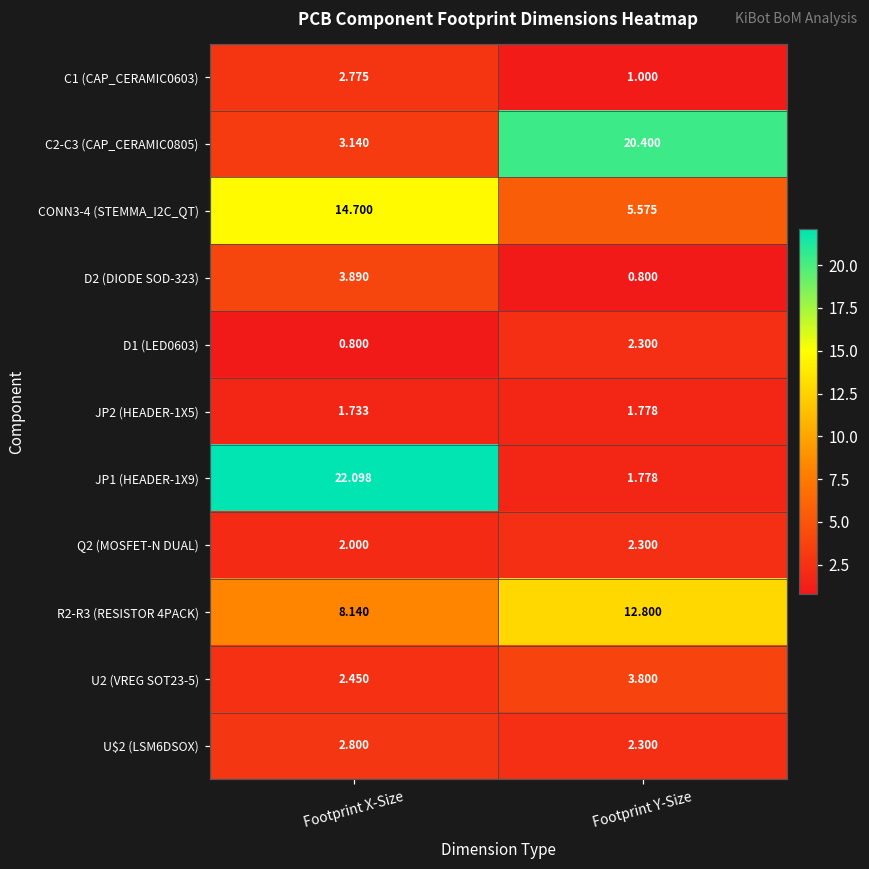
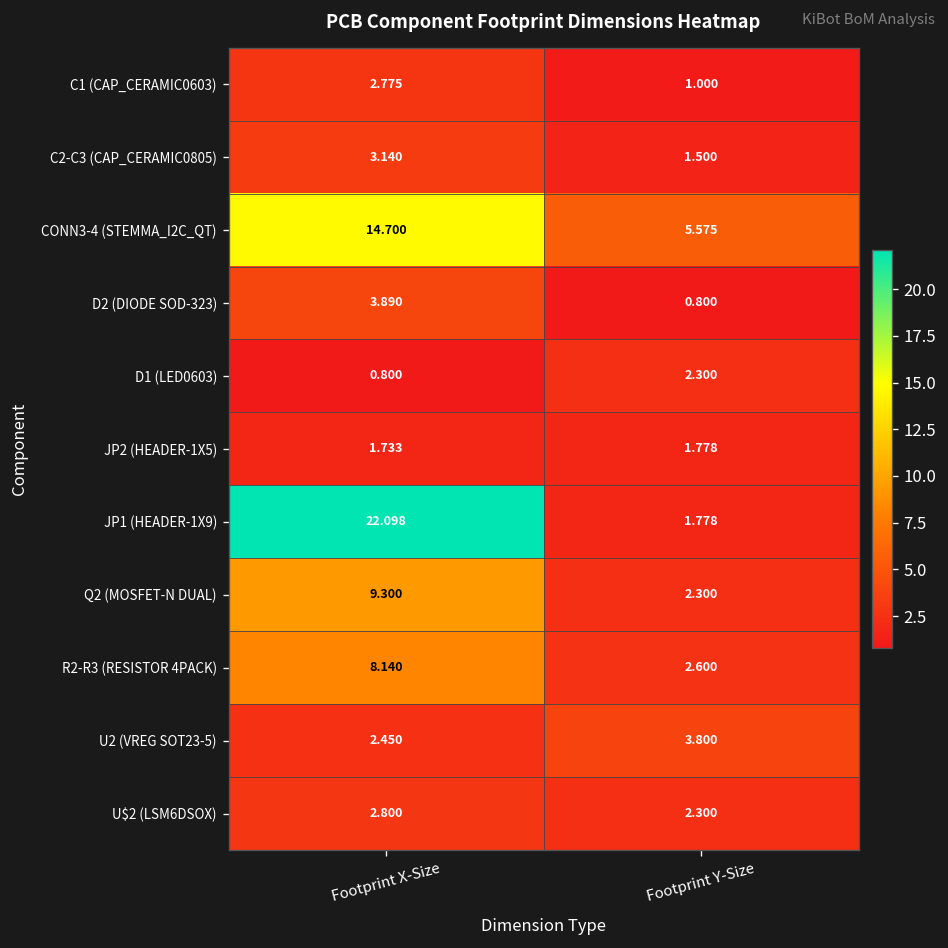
C2-C3 (CAP_CERAMIC0805), Footprint Y-Size: 20.400 -> 1.500
Q2 (MOSFET-N DUAL), Footprint X-Size: 2.000 -> 9.300
R2-R3 (RESISTOR 4PACK), Footprint Y-Size: 12.800 -> 2.600
